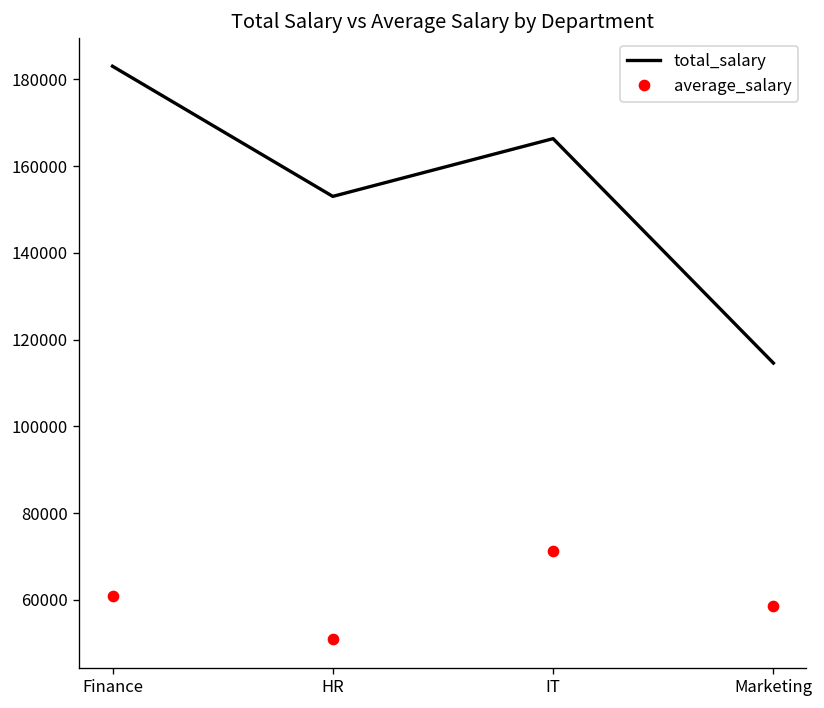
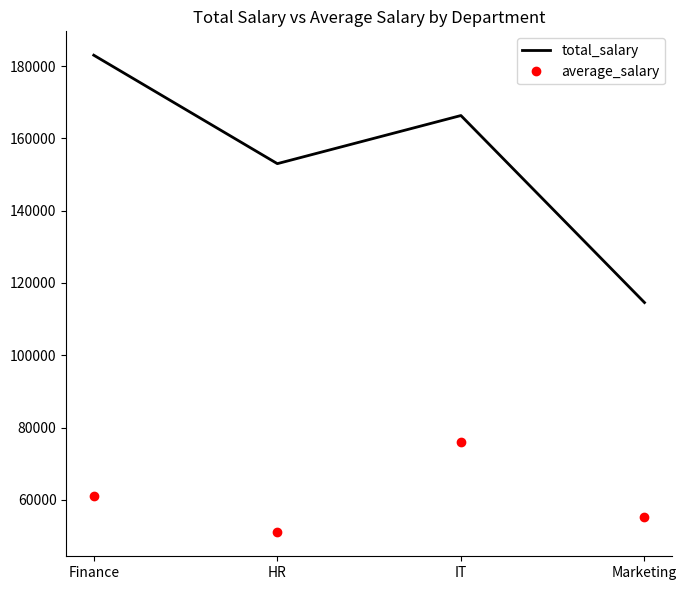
average_salary, IT: 71000 -> 76000
average_salary, Marketing: 59000 -> 55000
